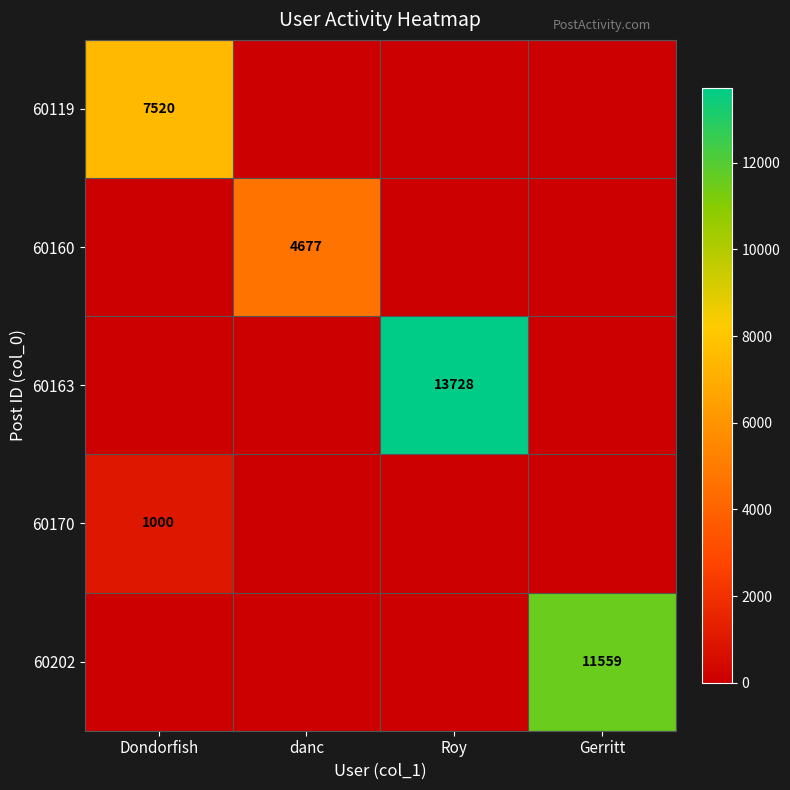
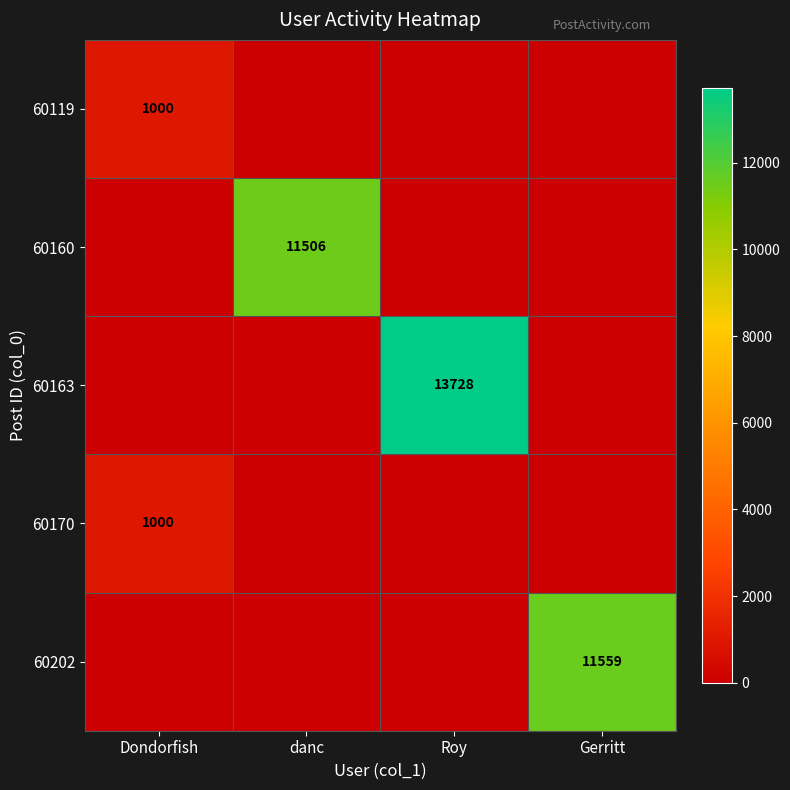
60119, Dondorfish: 7520 -> 1000
60160, danc: 4677 -> 11506
